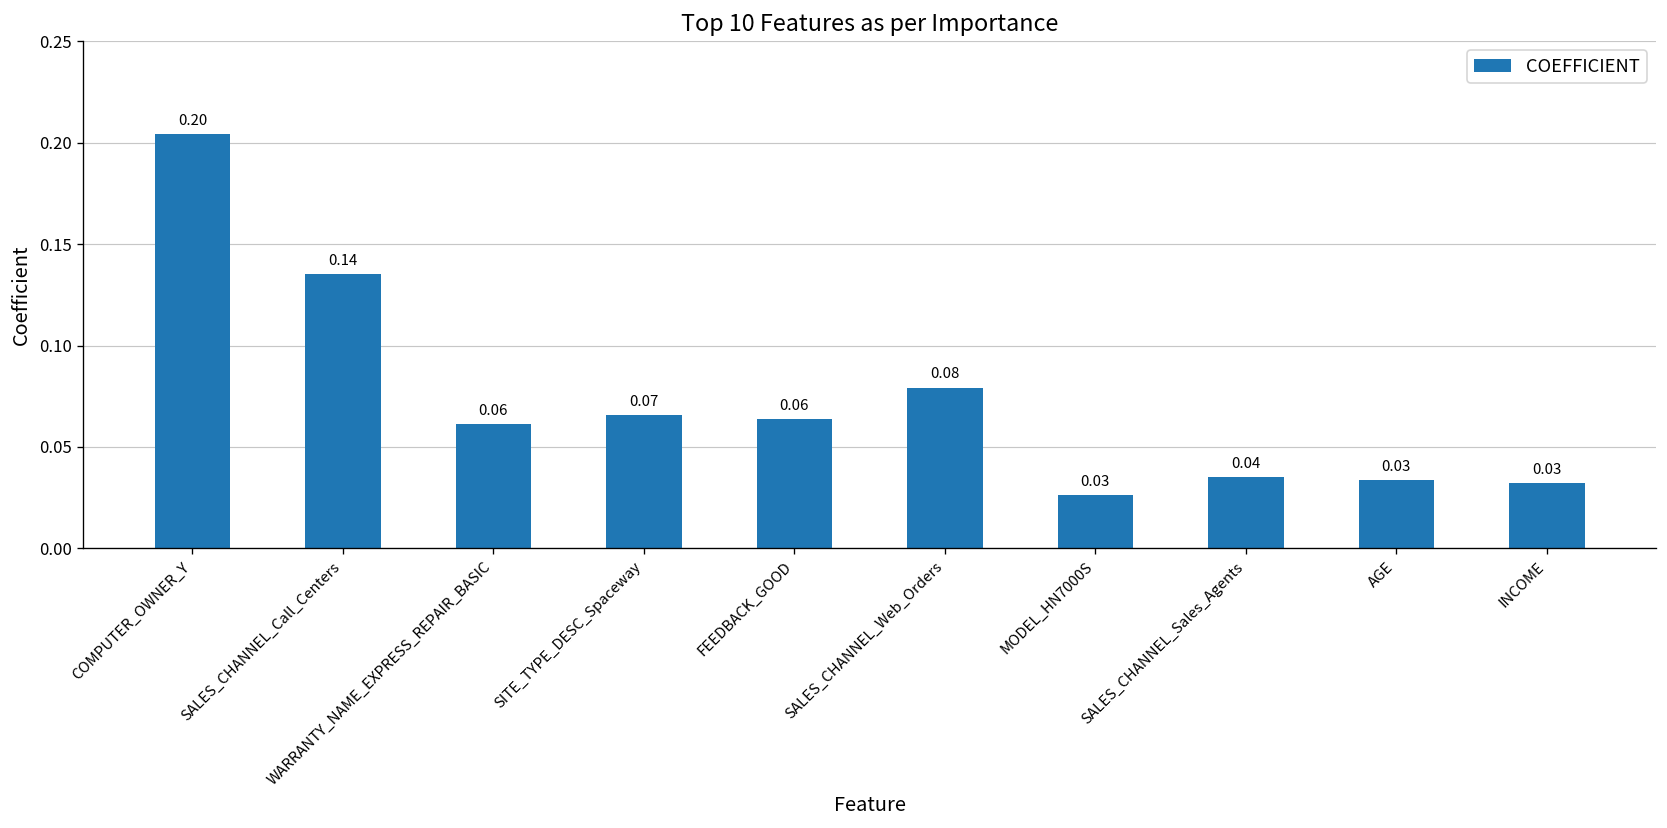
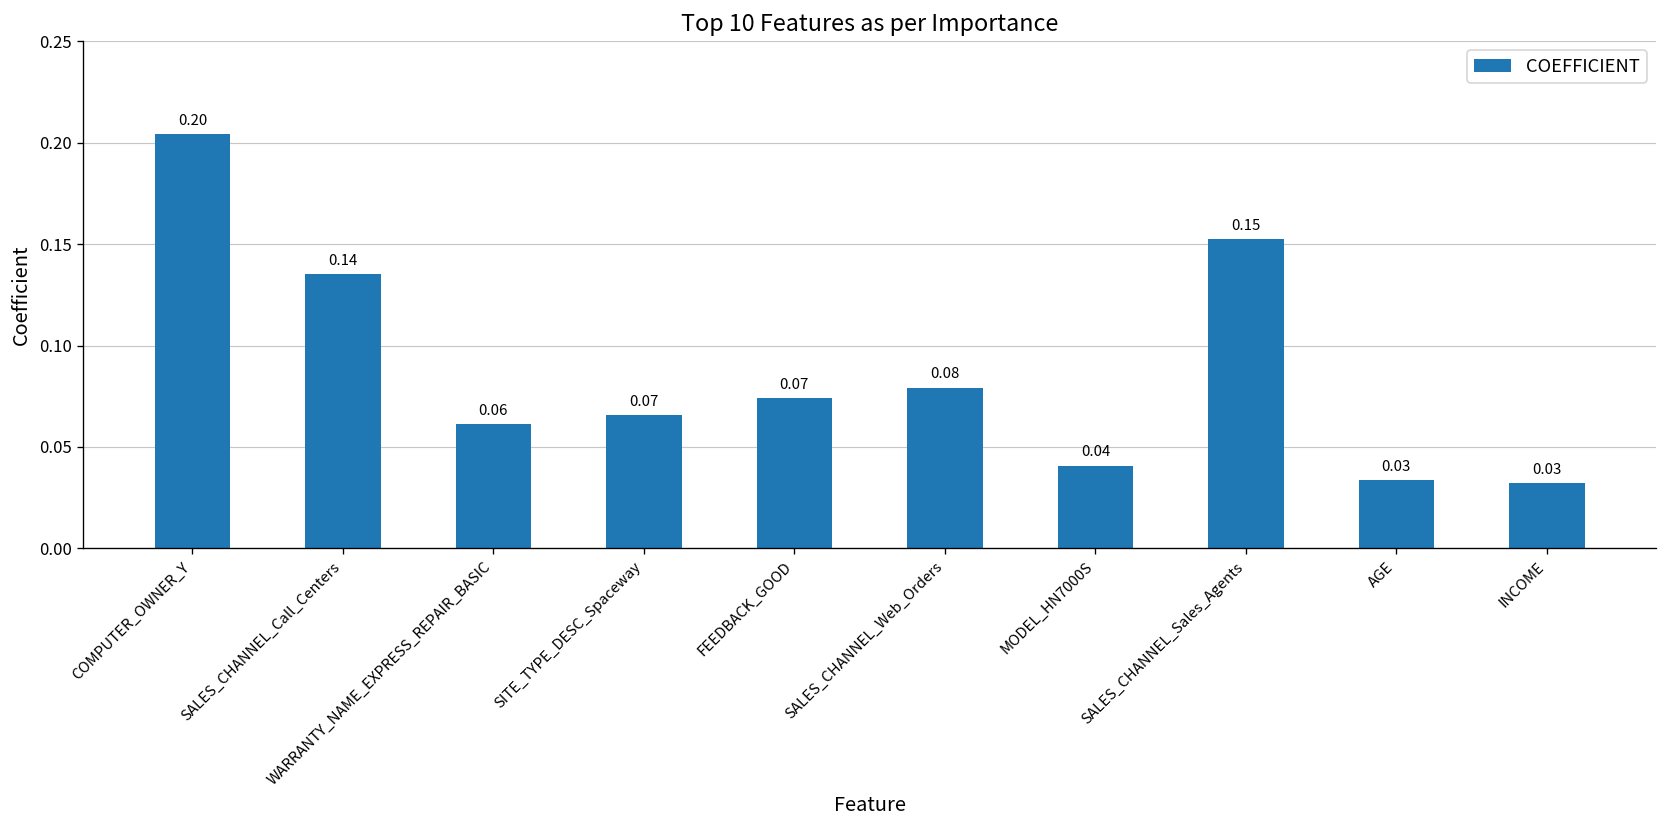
FEEDBACK_GOOD: 0.06 -> 0.07
MODEL_HN7000S: 0.03 -> 0.04
SALES_CHANNEL_Sales_Agents: 0.04 -> 0.15
